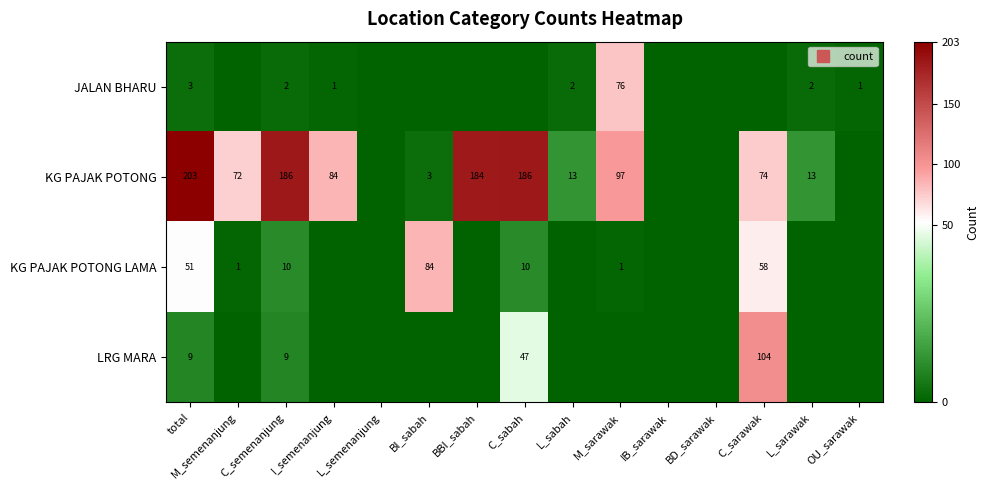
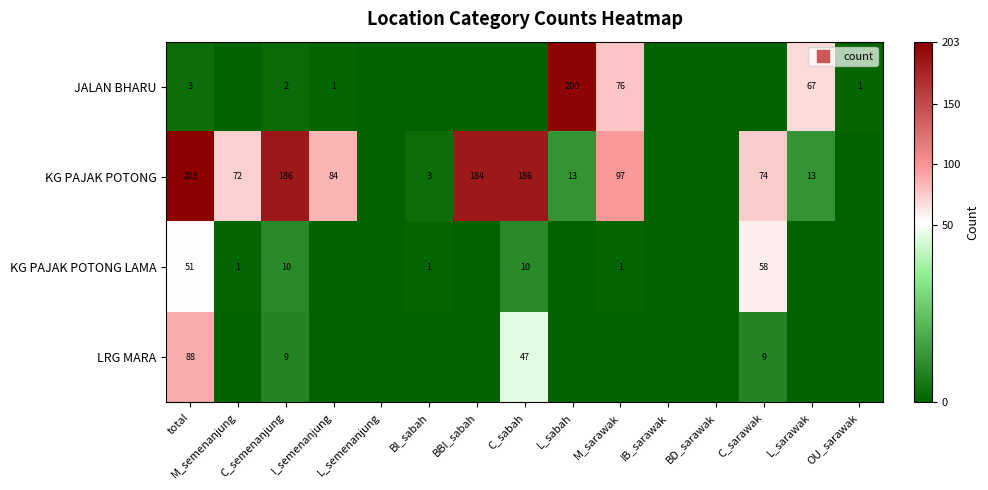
JALAN BHARU, L_sabah: 2 -> 200
JALAN BHARU, L_sarawak: 2 -> 67
KG PAJAK POTONG LAMA, BI_sabah: 84 -> 1
LRG MARA, total: 9 -> 88
LRG MARA, C_sarawak: 104 -> 9
